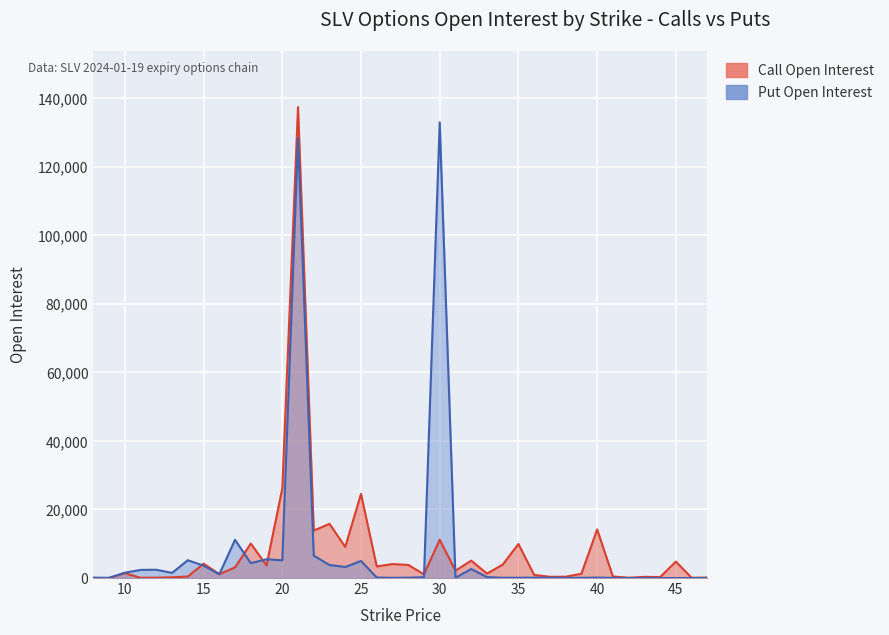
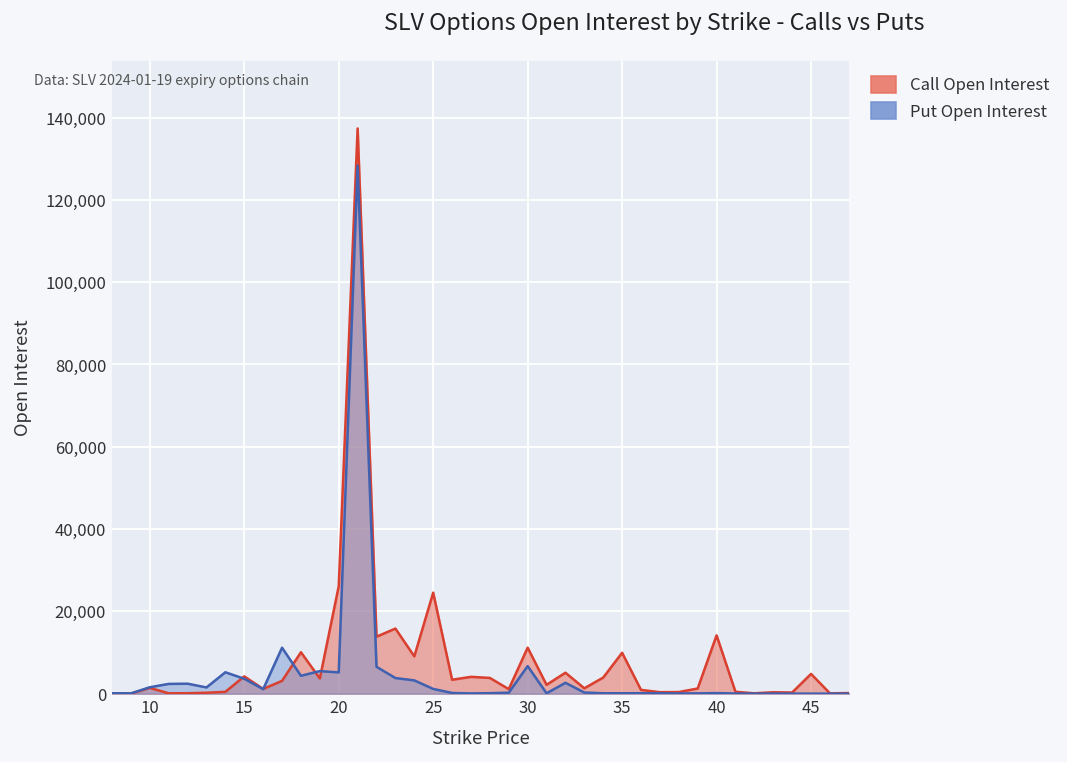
Put Open Interest, 25: 5,000 -> 1,000
Put Open Interest, 30: 133,000 -> 7,000
